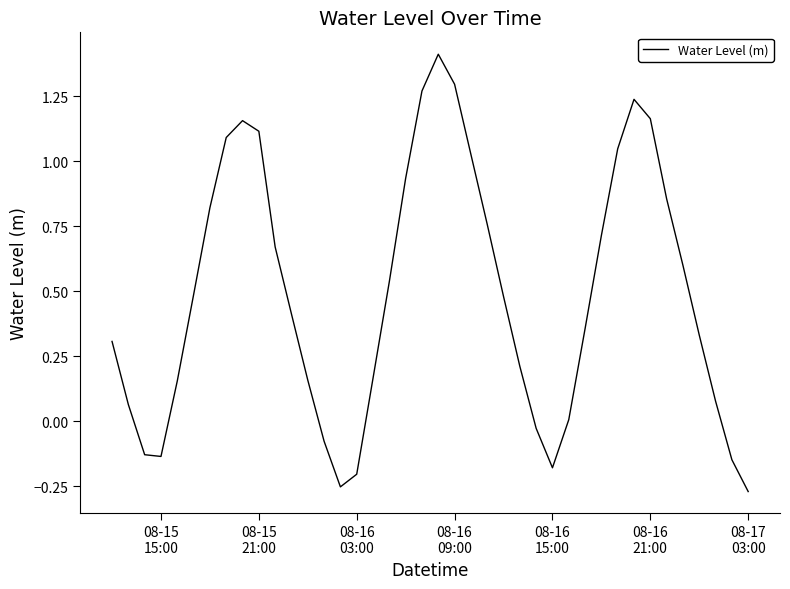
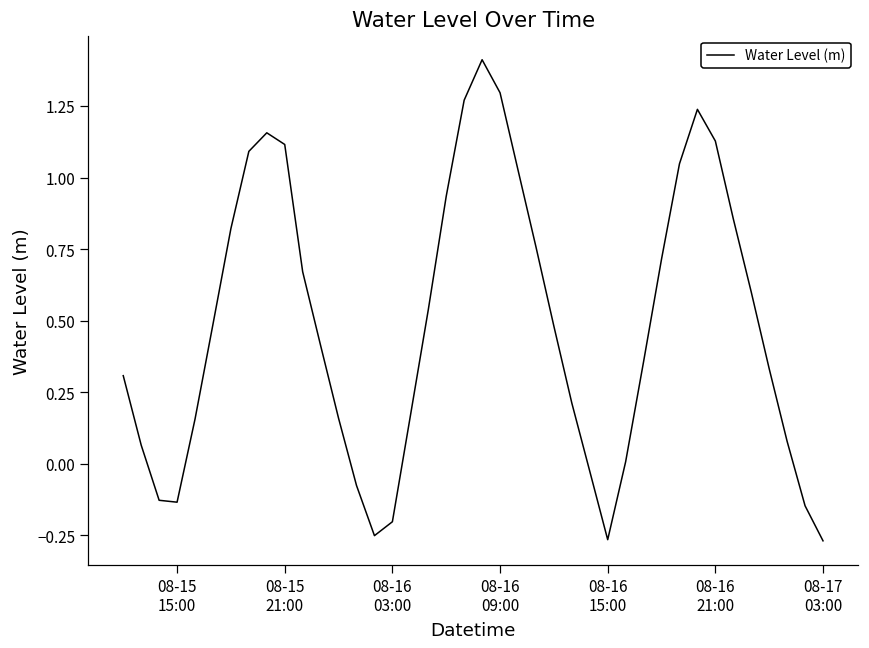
08-16 15:00: -0.18 -> -0.27
08-16 21:00: 1.16 -> 1.13
